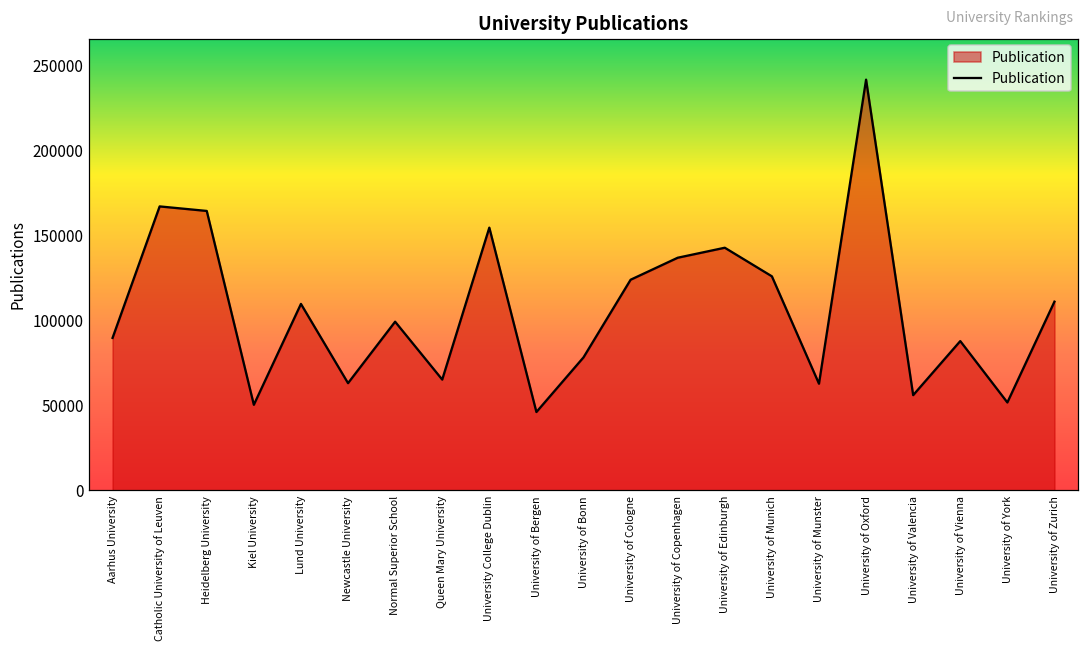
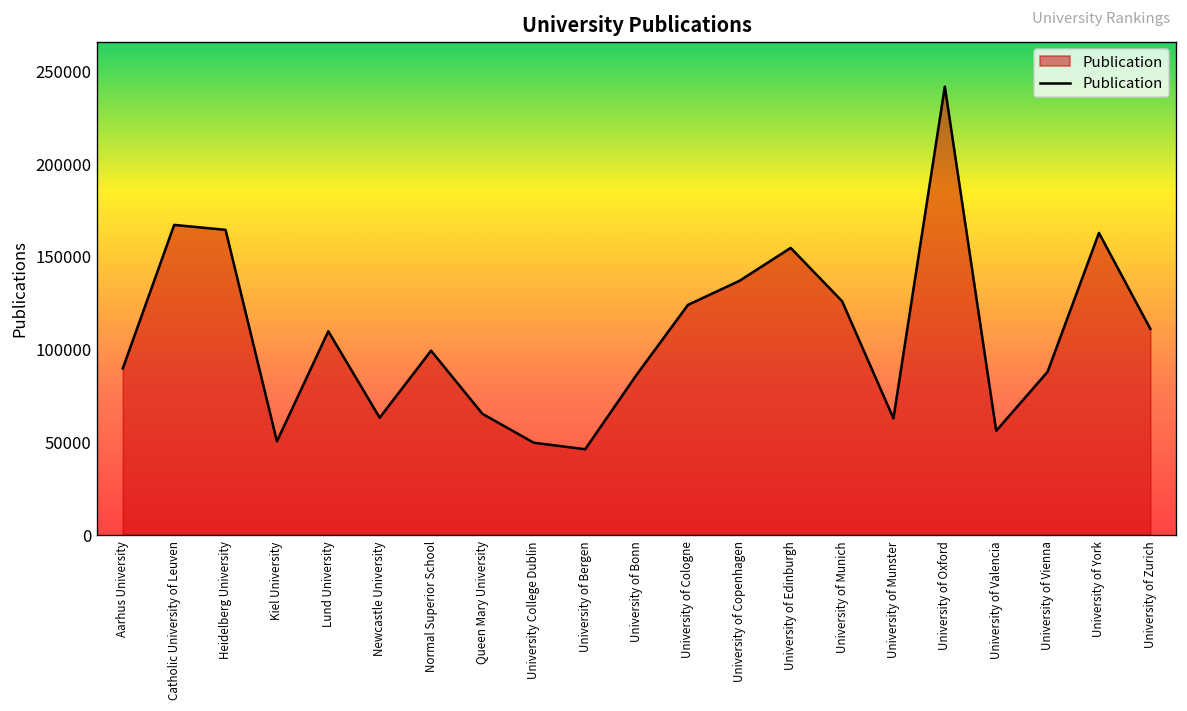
University College Dublin: 154000 -> 50000
University of Bonn: 78000 -> 86000
University of Edinburgh: 143000 -> 155000
University of York: 52000 -> 163000
